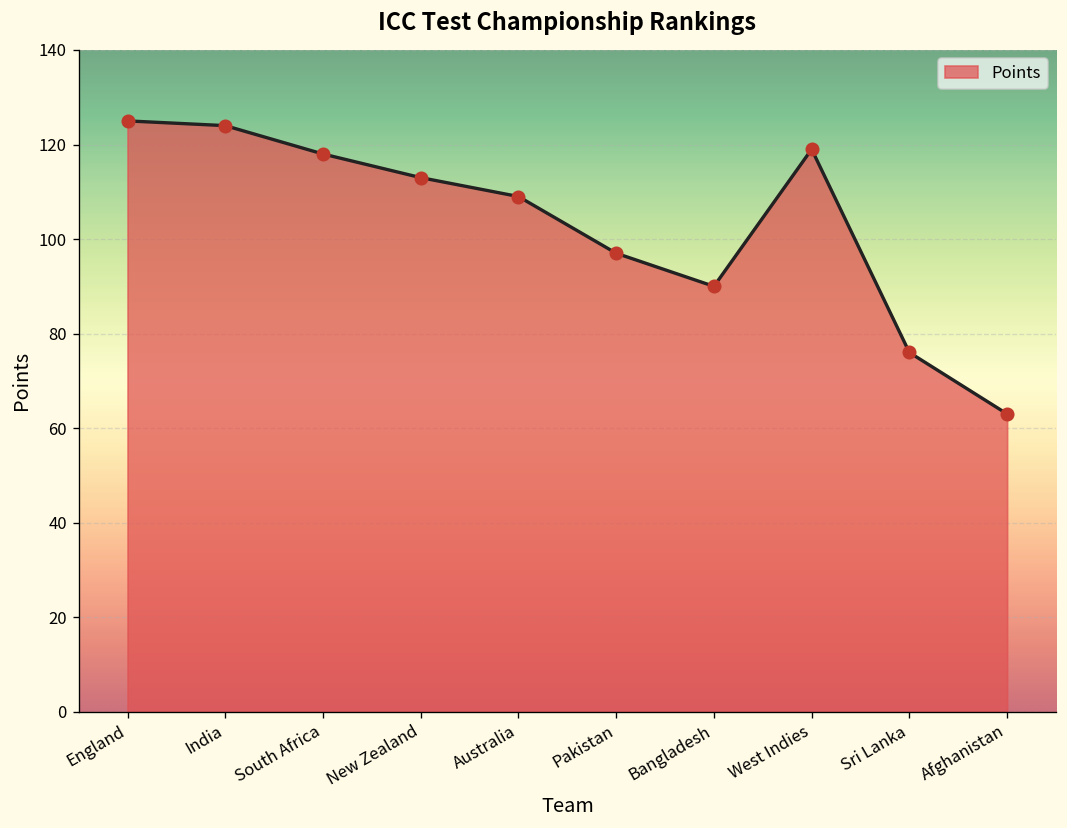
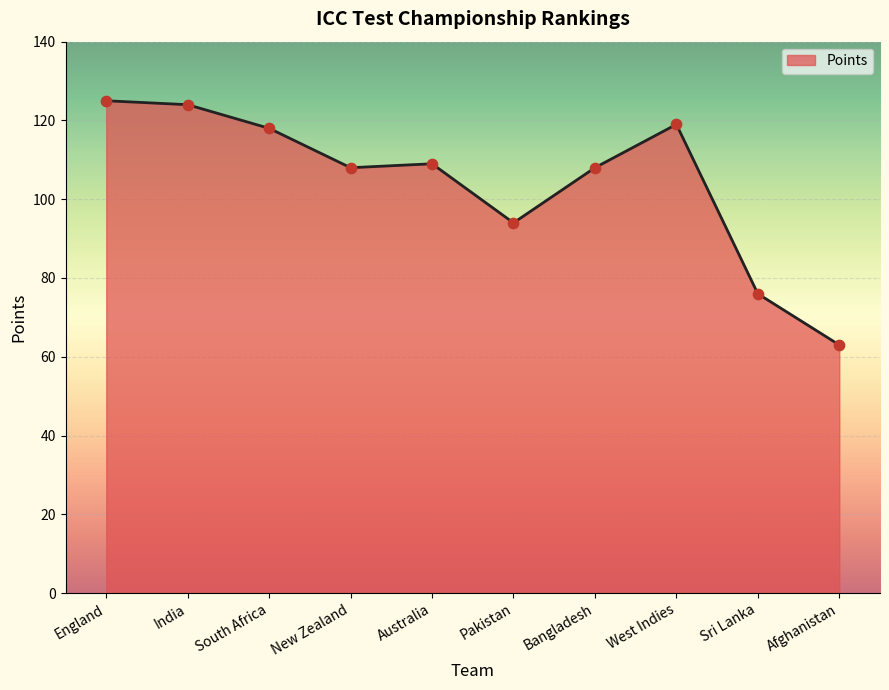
New Zealand: 113 -> 108
Pakistan: 97 -> 94
Bangladesh: 90 -> 108
